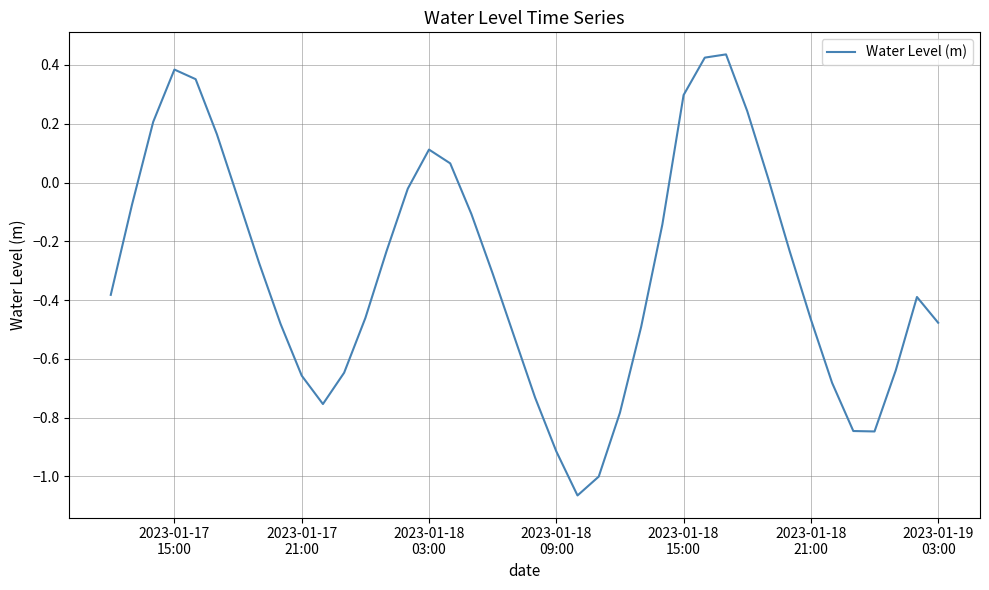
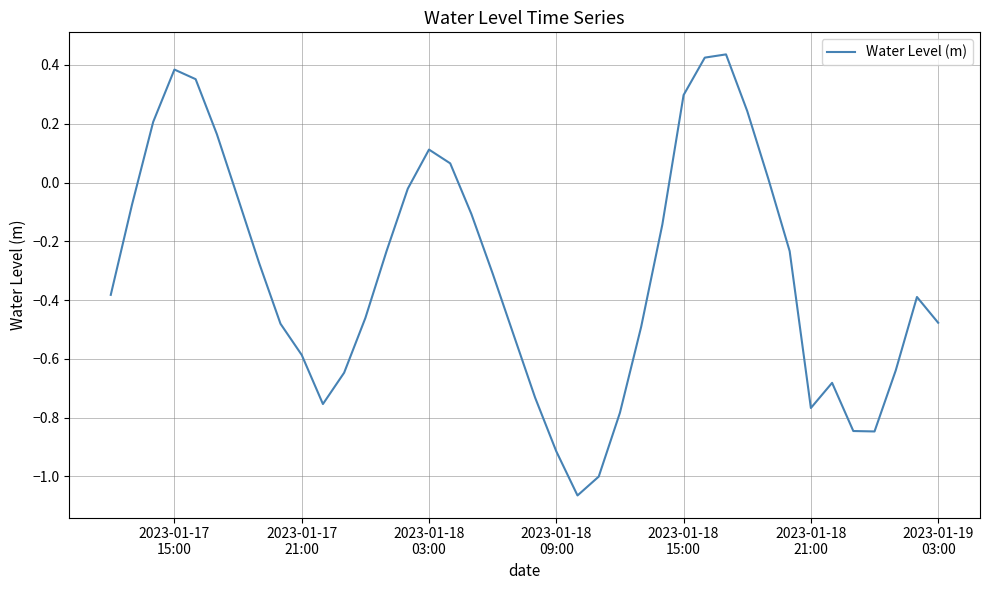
2023-01-17 21:00: -0.66 -> -0.59
2023-01-18 21:00: -0.47 -> -0.77
